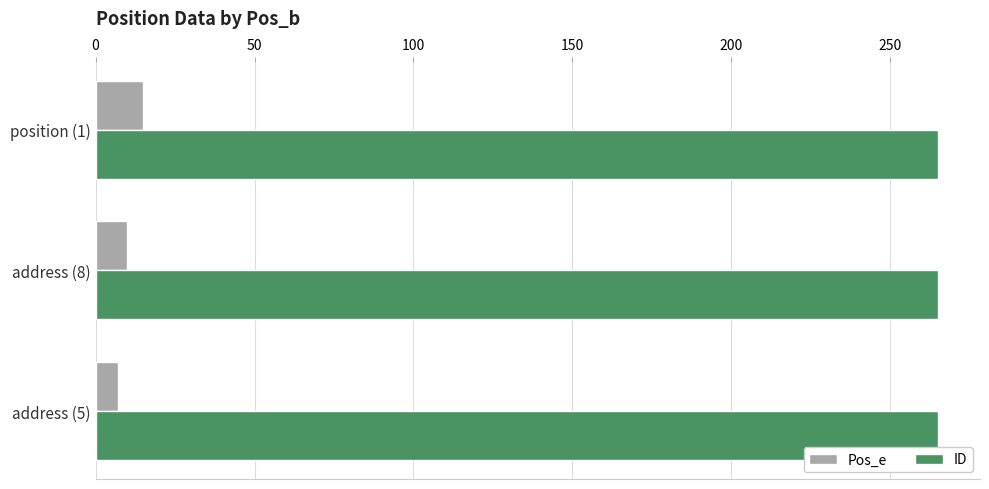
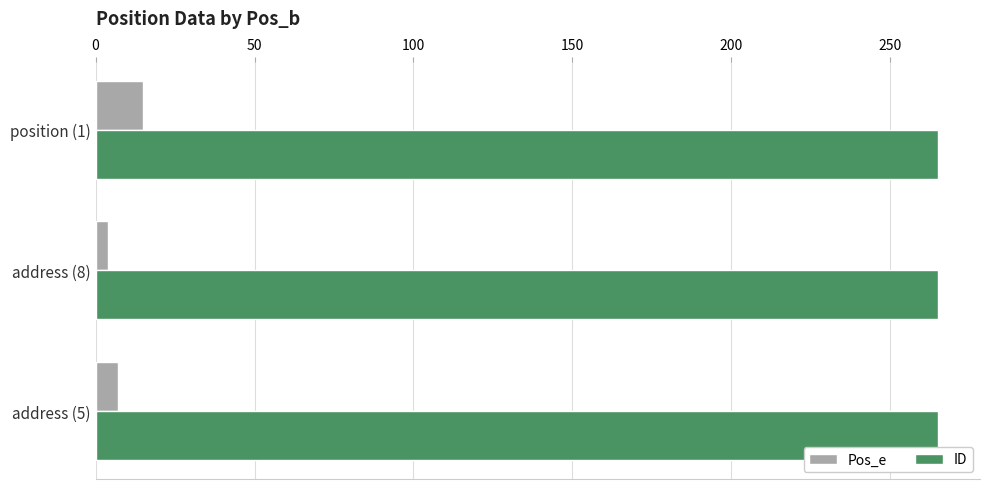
Pos_e, address (8): 10 -> 4
